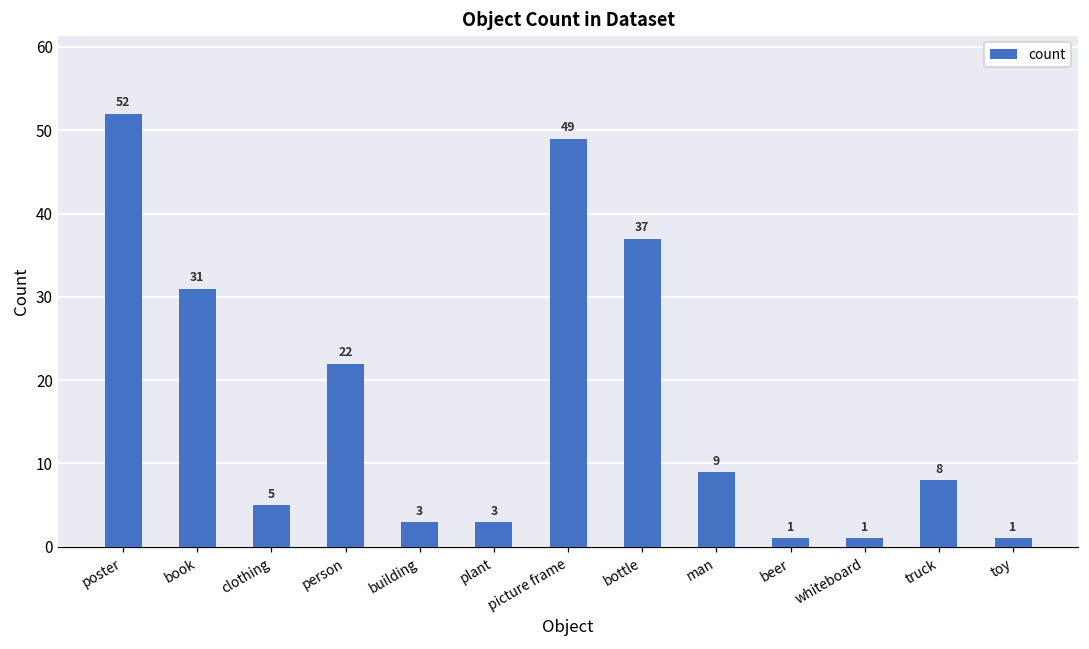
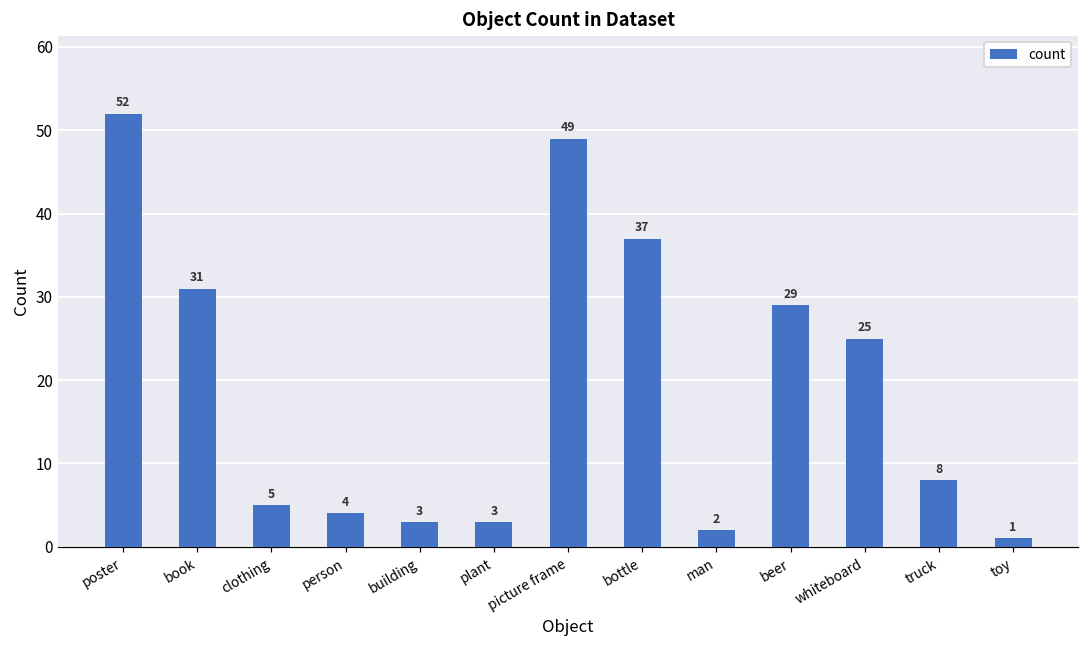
person: 22 -> 4
man: 9 -> 2
beer: 1 -> 29
whiteboard: 1 -> 25
